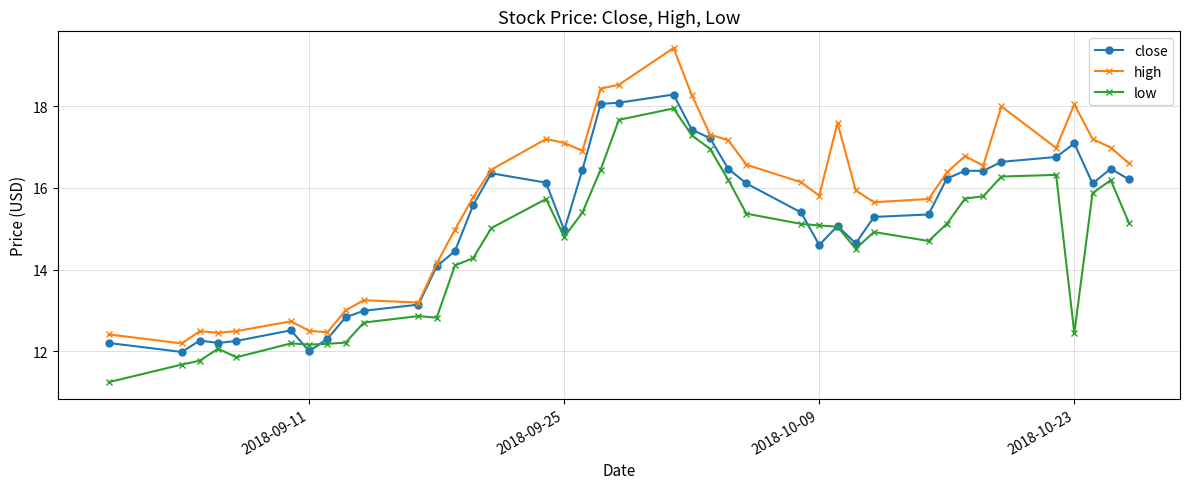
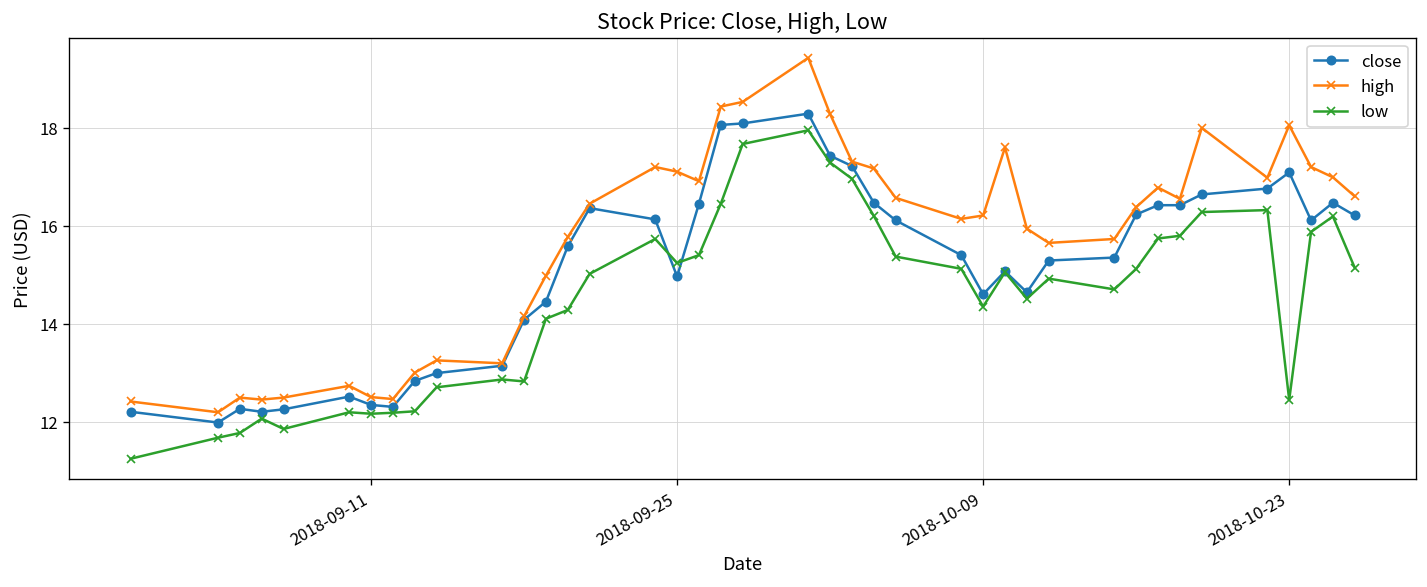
close, 2018-09-11: 12.0 -> 12.3
low, 2018-09-25: 14.8 -> 15.2
high, 2018-10-09: 15.8 -> 16.2
low, 2018-10-09: 15.1 -> 14.4
